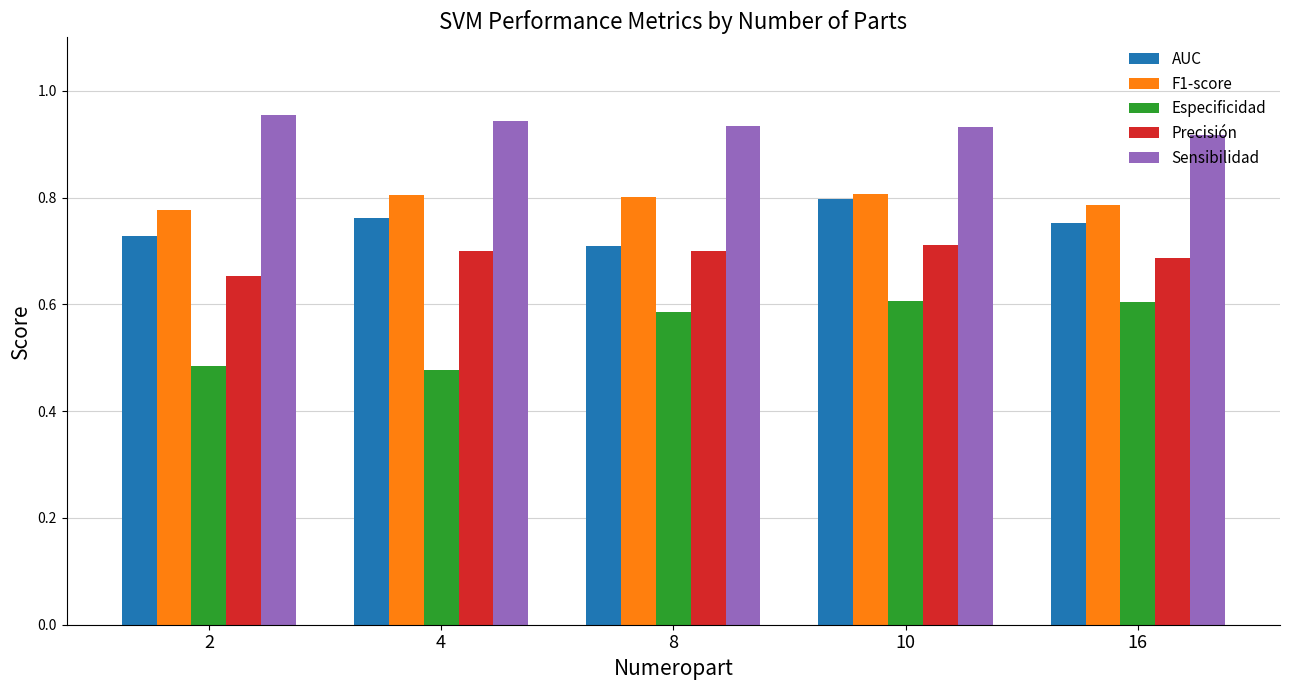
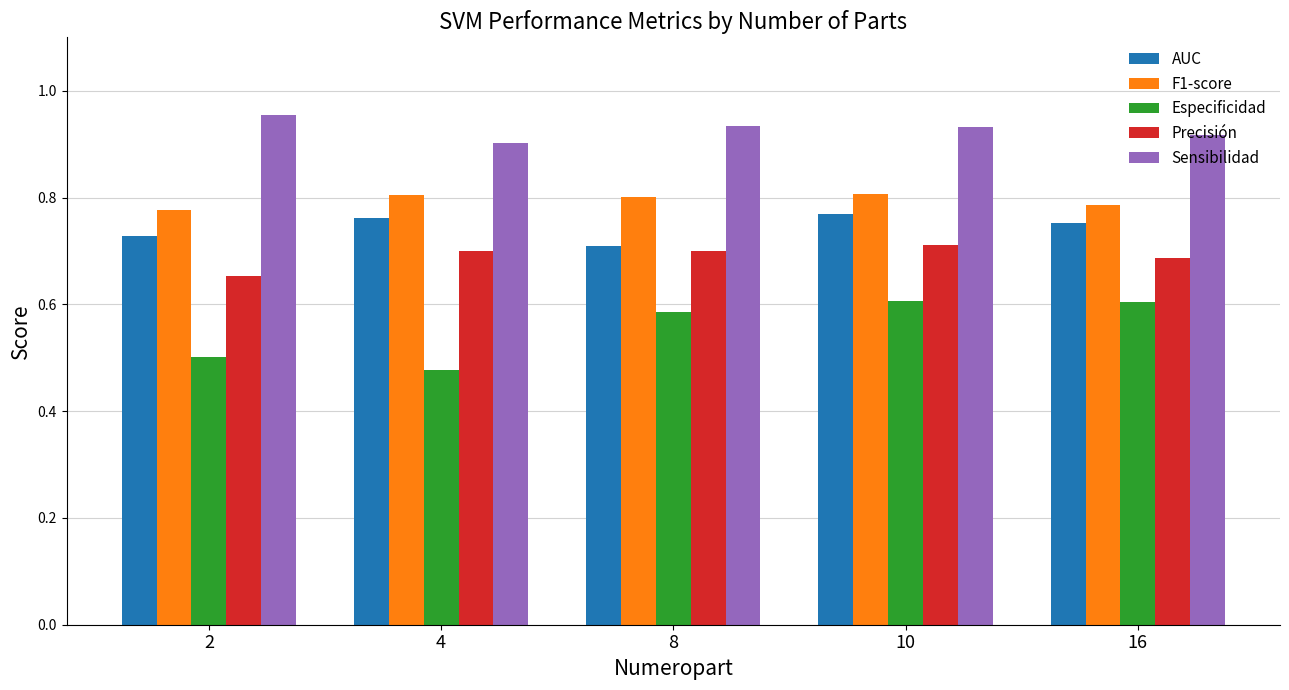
Especificidad, 2: 0.48 -> 0.50
Sensibilidad, 4: 0.94 -> 0.90
AUC, 10: 0.80 -> 0.77
